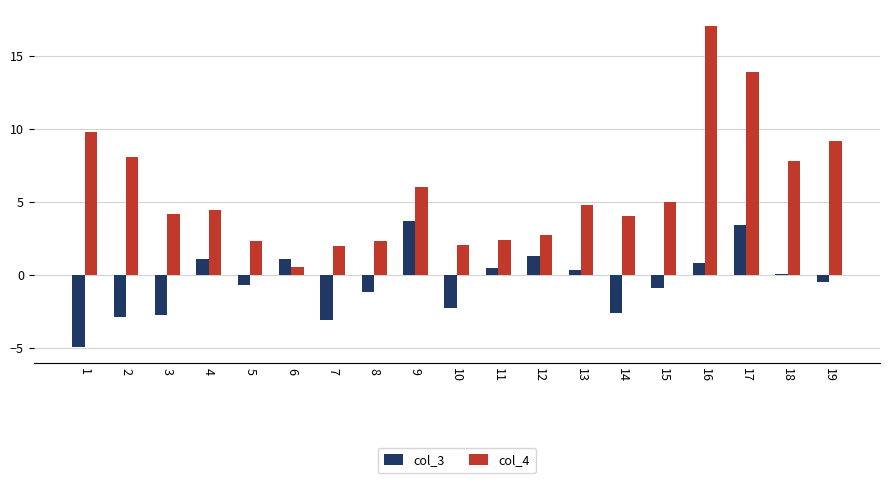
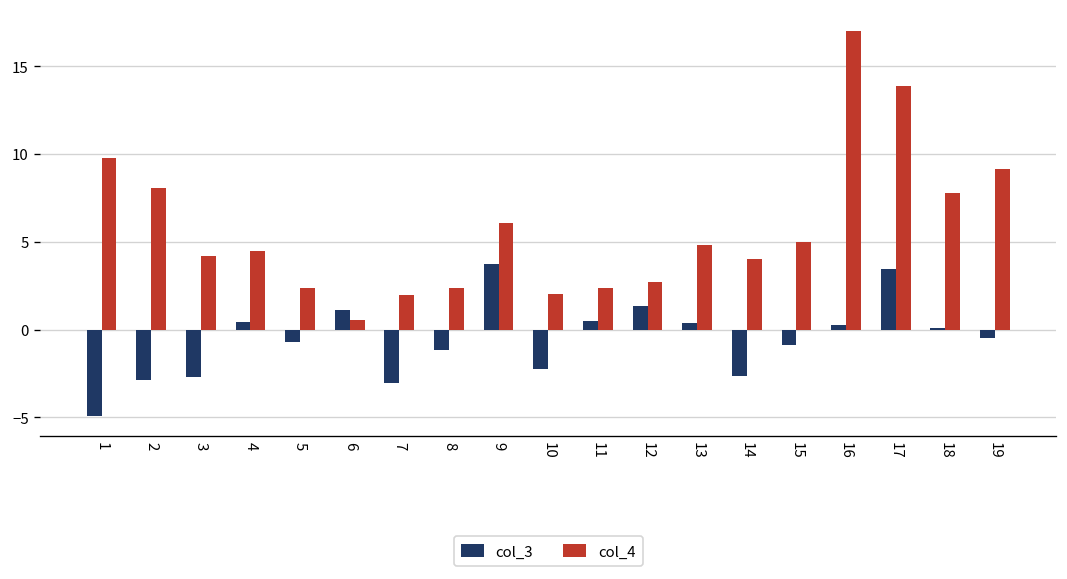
col_3, 4: 1.1 -> 0.5
col_3, 16: 0.8 -> 0.3
